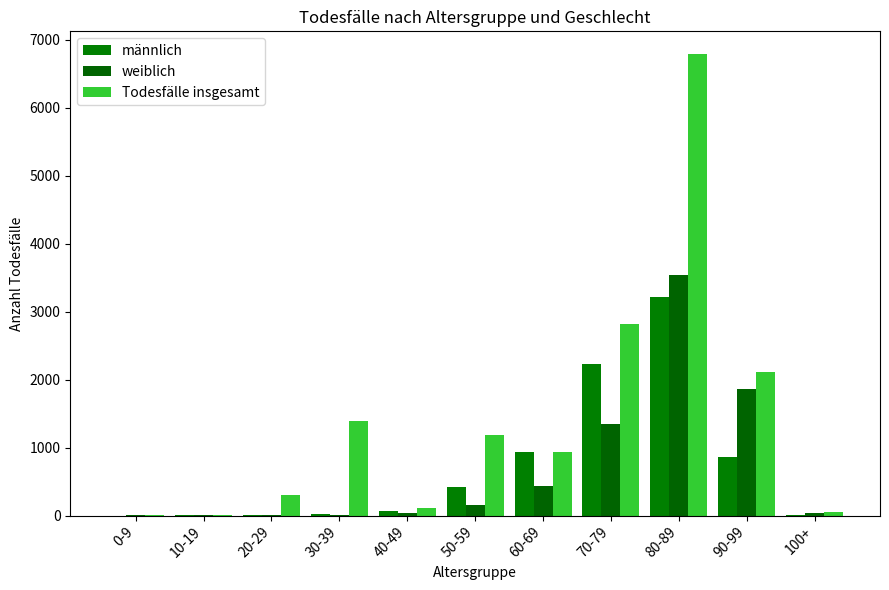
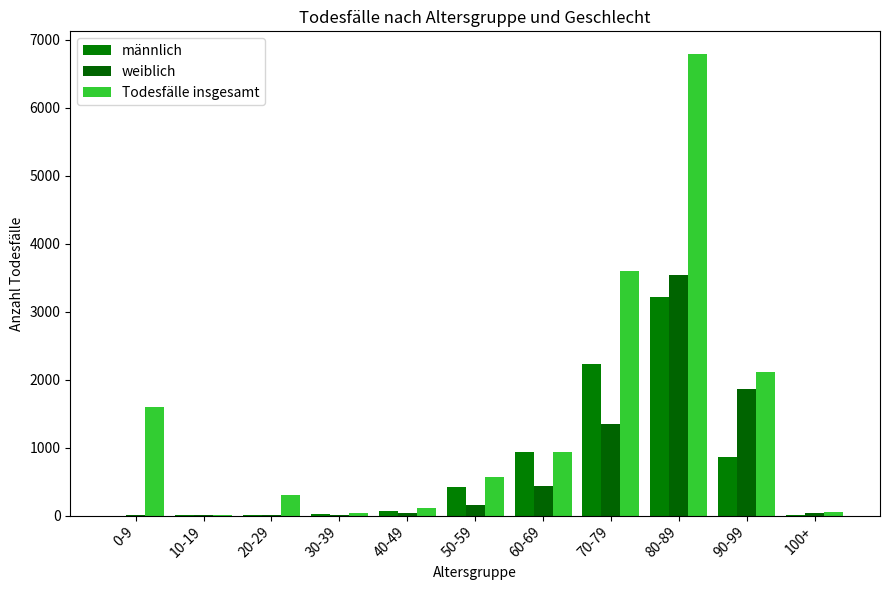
Todesfälle insgesamt, 0-9: 0 -> 1600
Todesfälle insgesamt, 30-39: 1400 -> 0
Todesfälle insgesamt, 50-59: 1200 -> 600
Todesfälle insgesamt, 70-79: 2800 -> 3600
